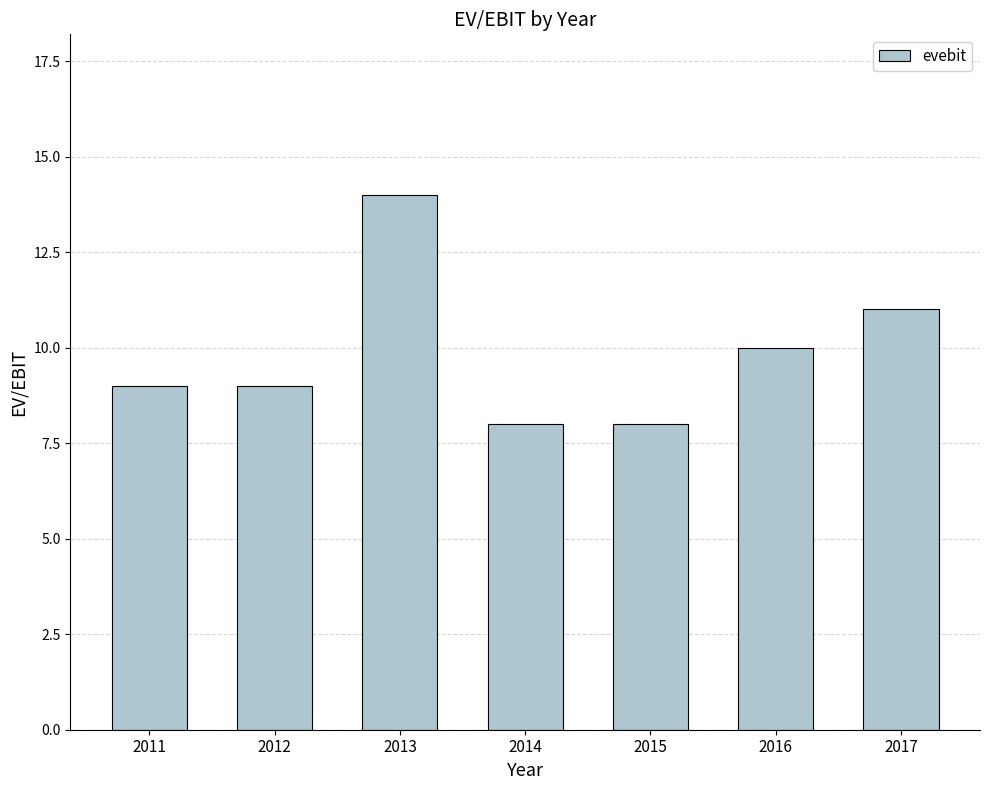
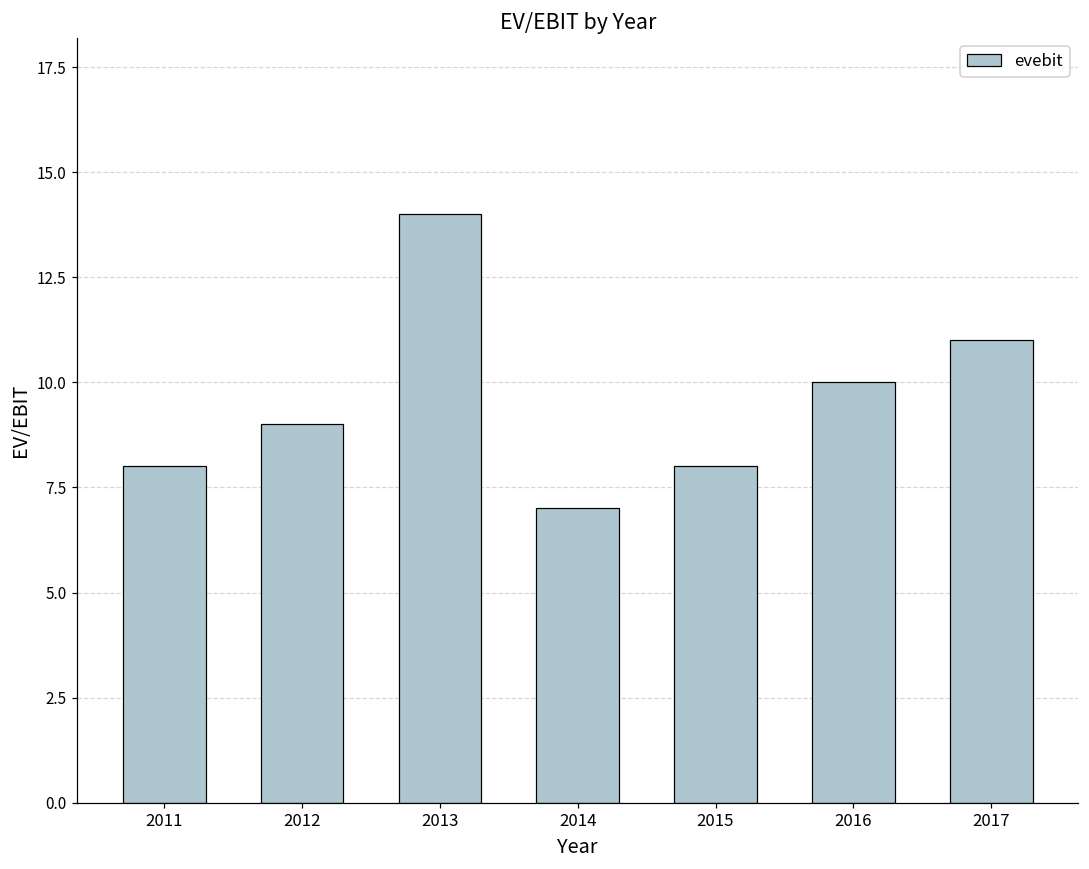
2011: 9 -> 8
2014: 8 -> 7
